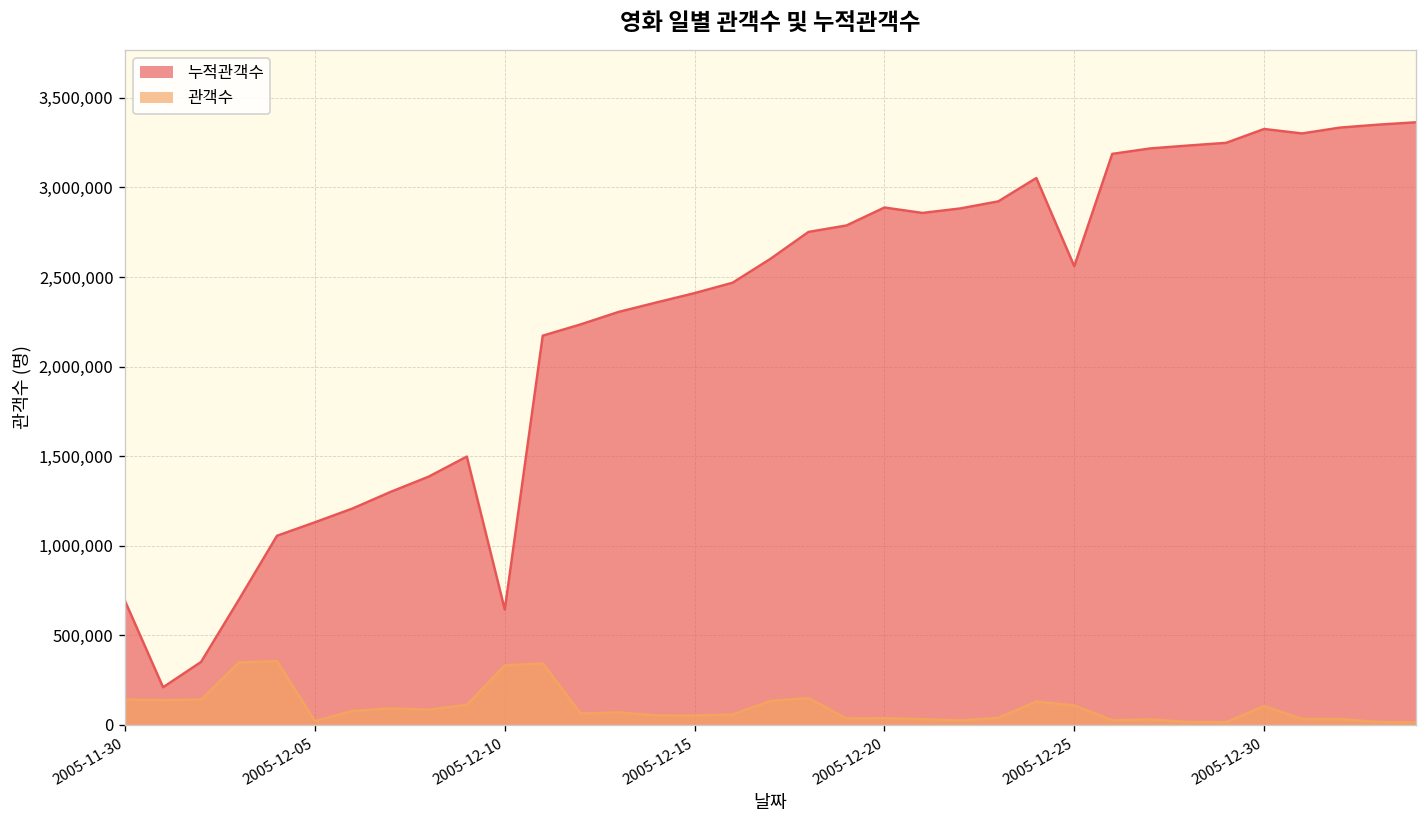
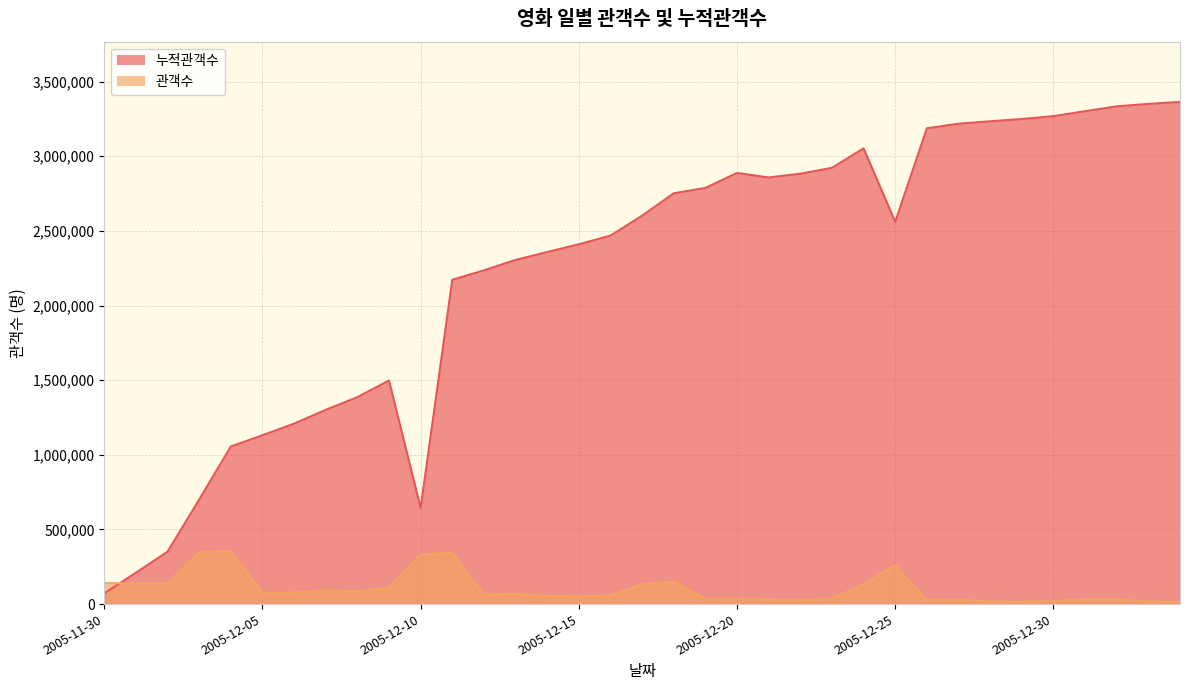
누적관객수, 2005-11-30: 690,000 -> 70,000
관객수, 2005-12-05: 20,000 -> 80,000
관객수, 2005-12-25: 110,000 -> 260,000
누적관객수, 2005-12-30: 3,330,000 -> 3,270,000
관객수, 2005-12-30: 110,000 -> 20,000
